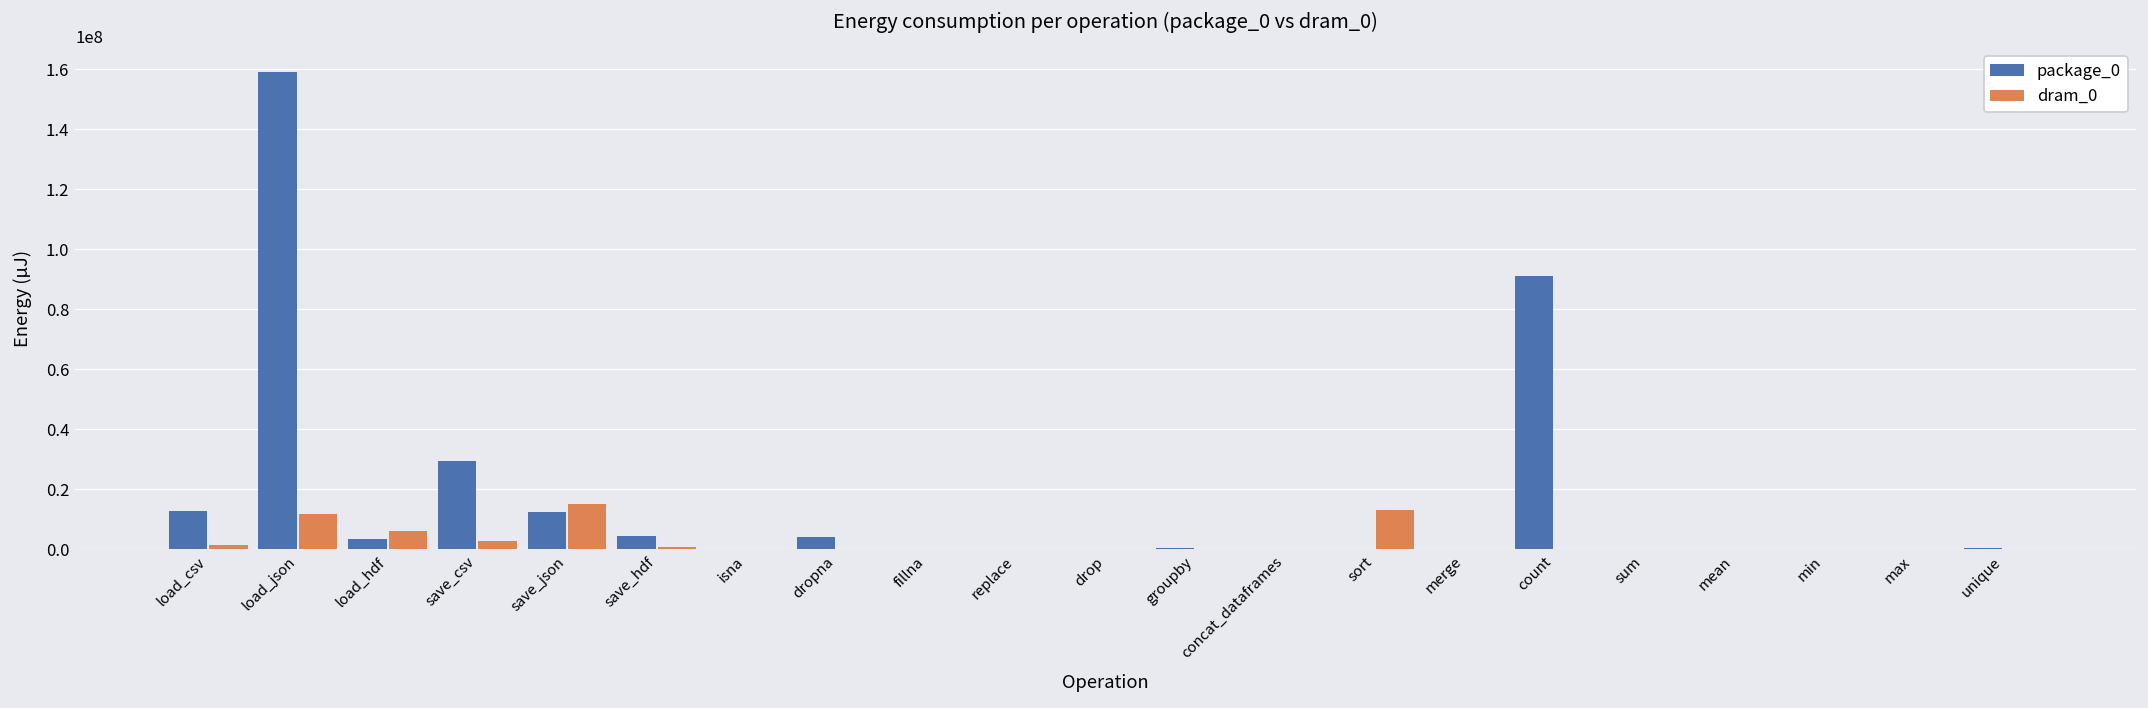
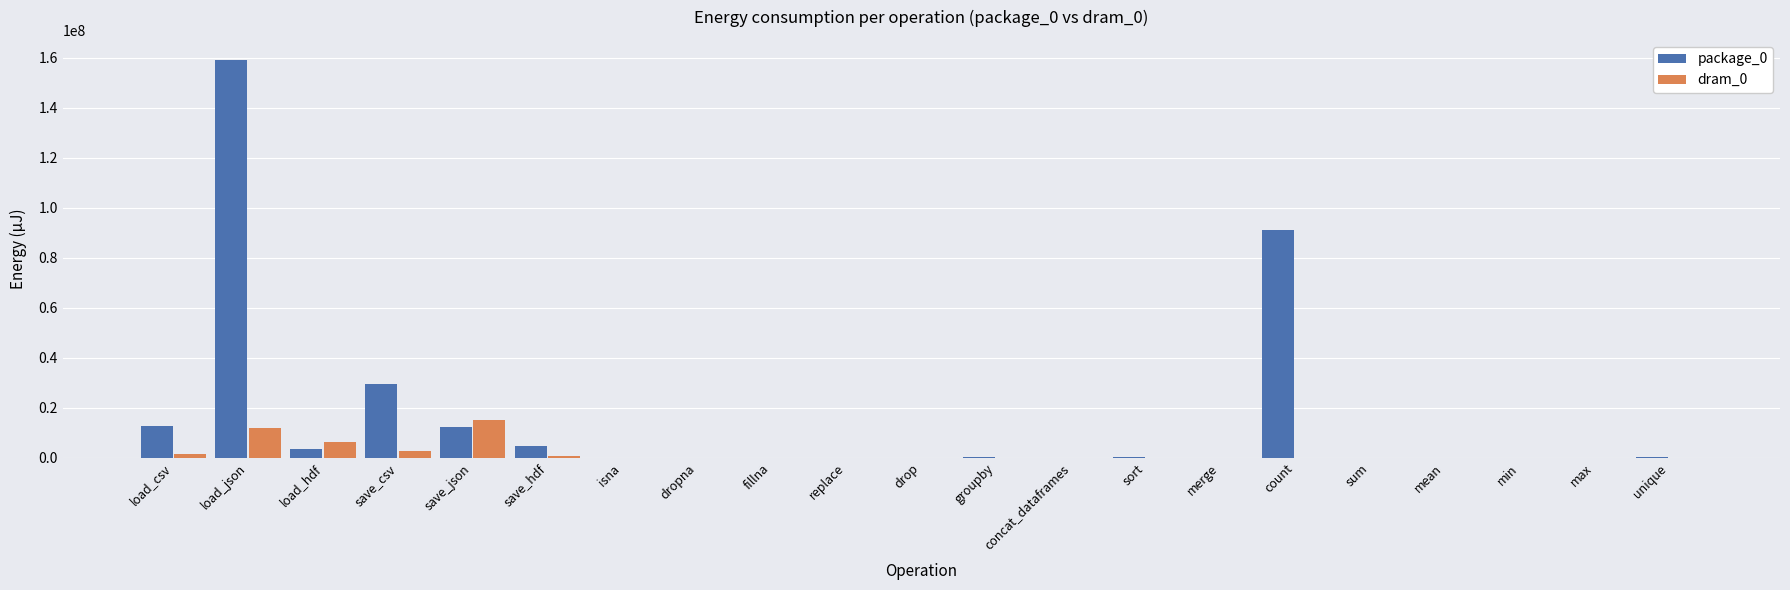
package_0, dropna: 4000000 -> 0
dram_0, sort: 13000000 -> 0
